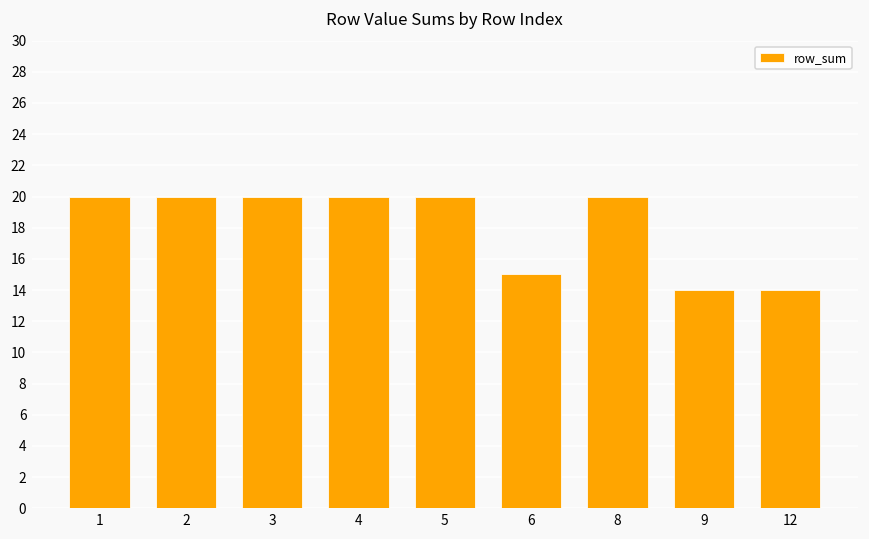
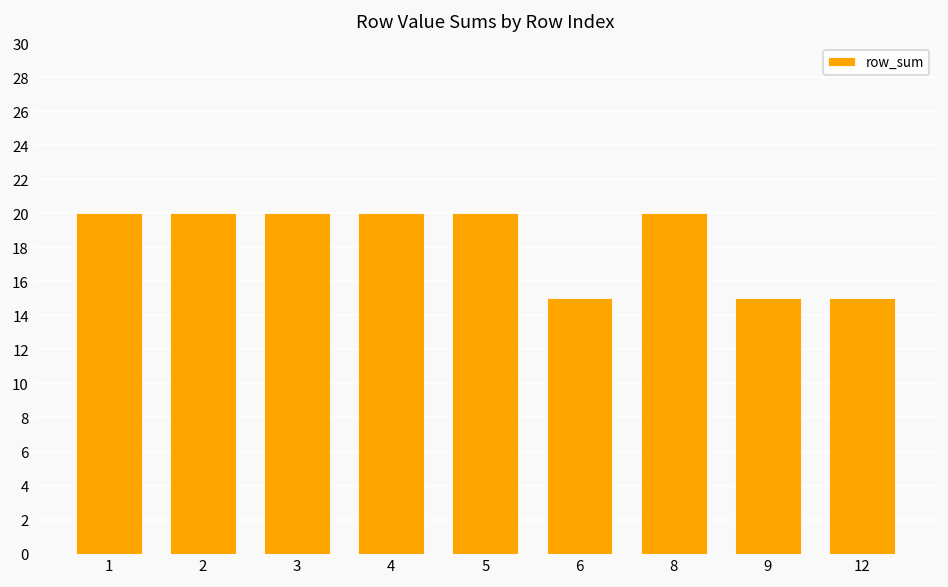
9: 14 -> 15
12: 14 -> 15
